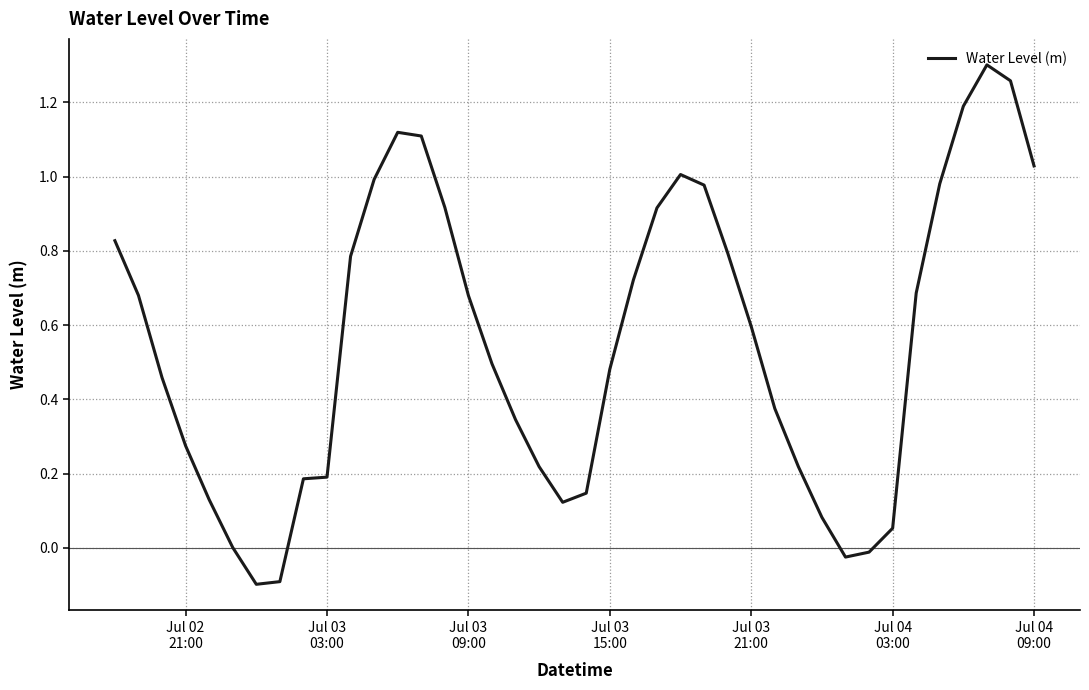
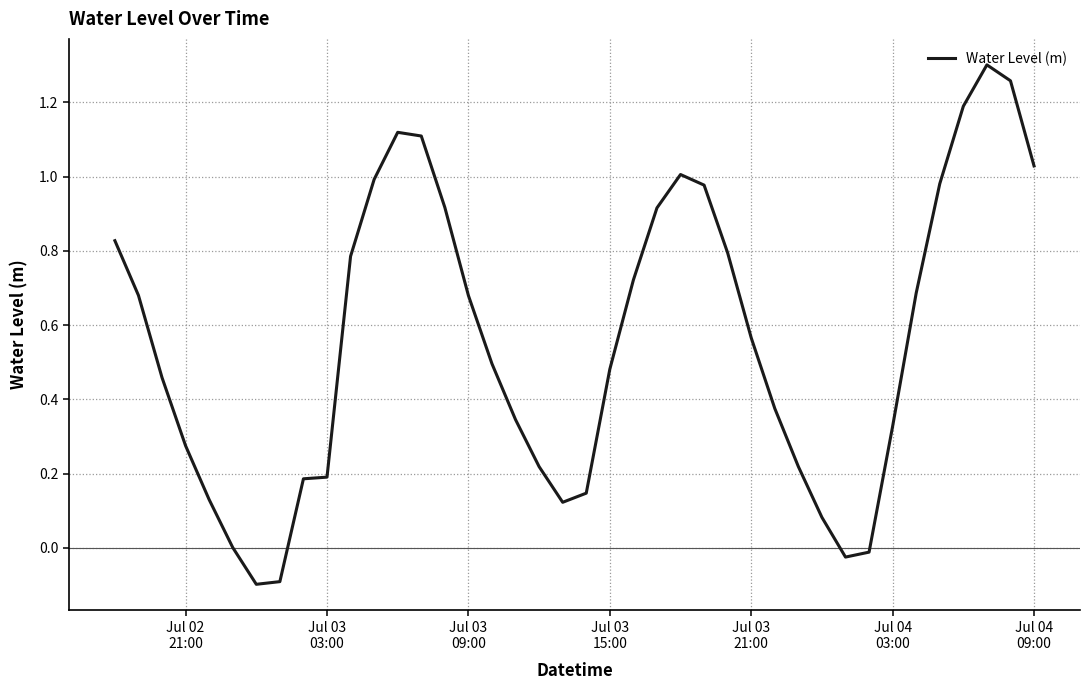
Jul 03 21:00: 0.60 -> 0.57
Jul 04 03:00: 0.05 -> 0.33
